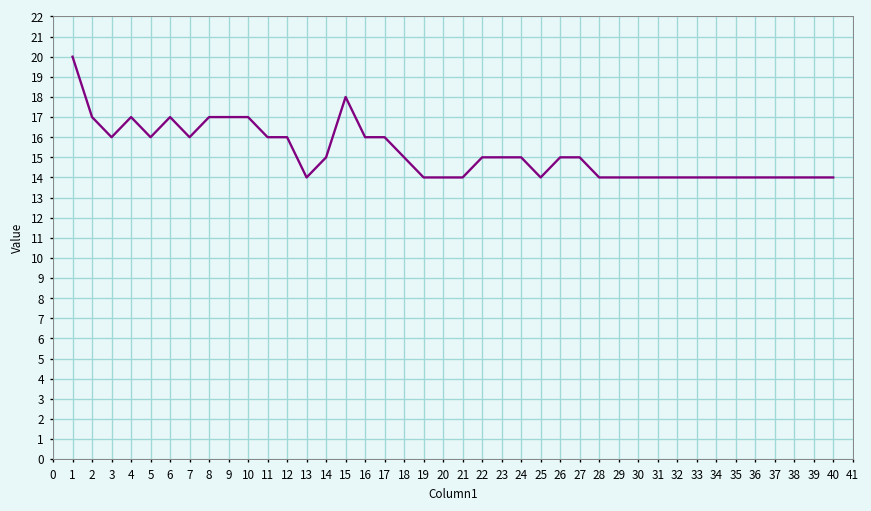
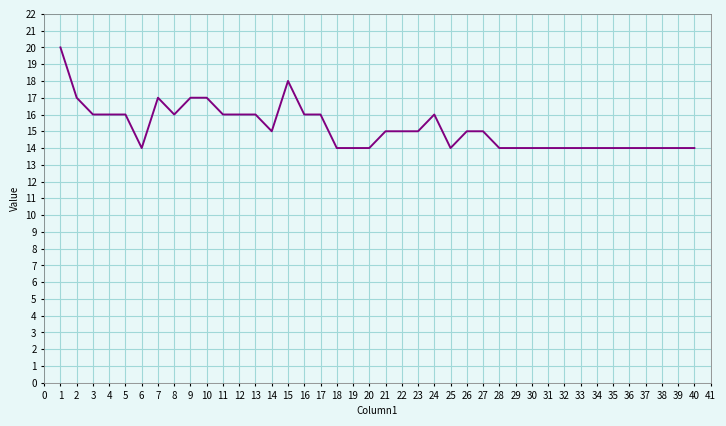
4: 17 -> 16
6: 17 -> 14
7: 16 -> 17
8: 17 -> 16
13: 14 -> 16
18: 15 -> 14
21: 14 -> 15
24: 15 -> 16
